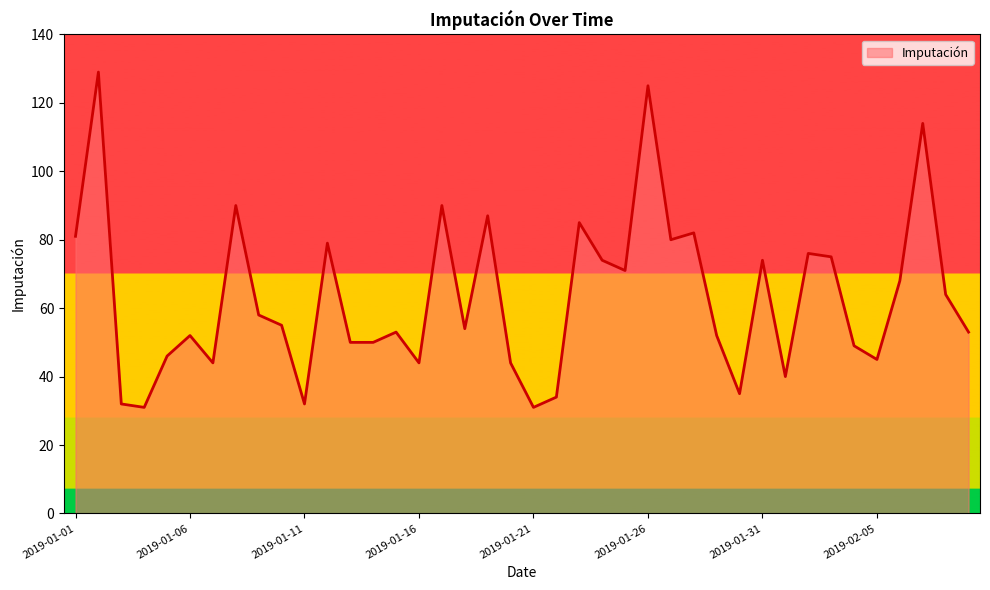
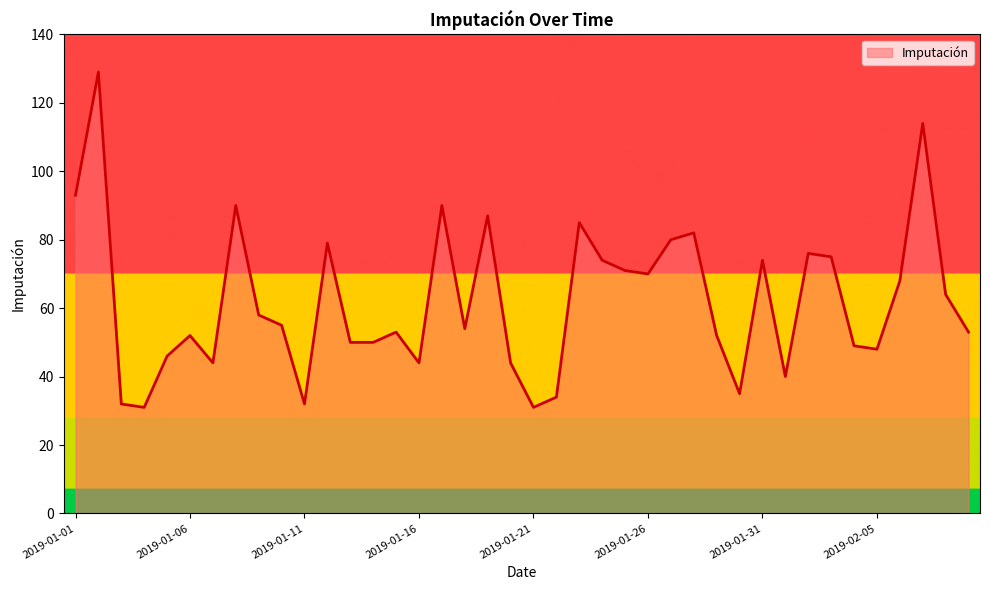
2019-01-01: 81 -> 93
2019-01-26: 125 -> 70
2019-02-05: 45 -> 48
